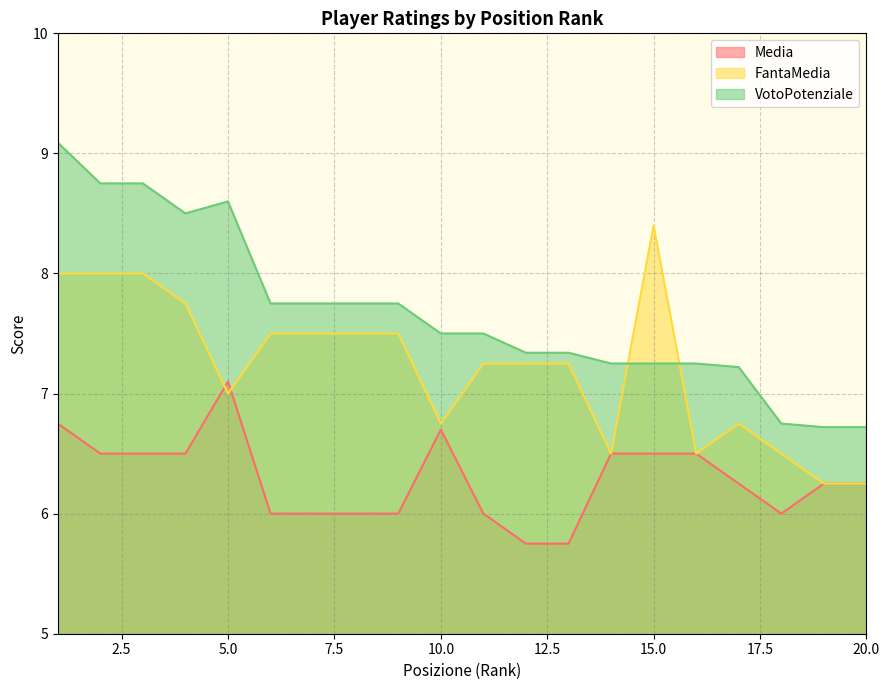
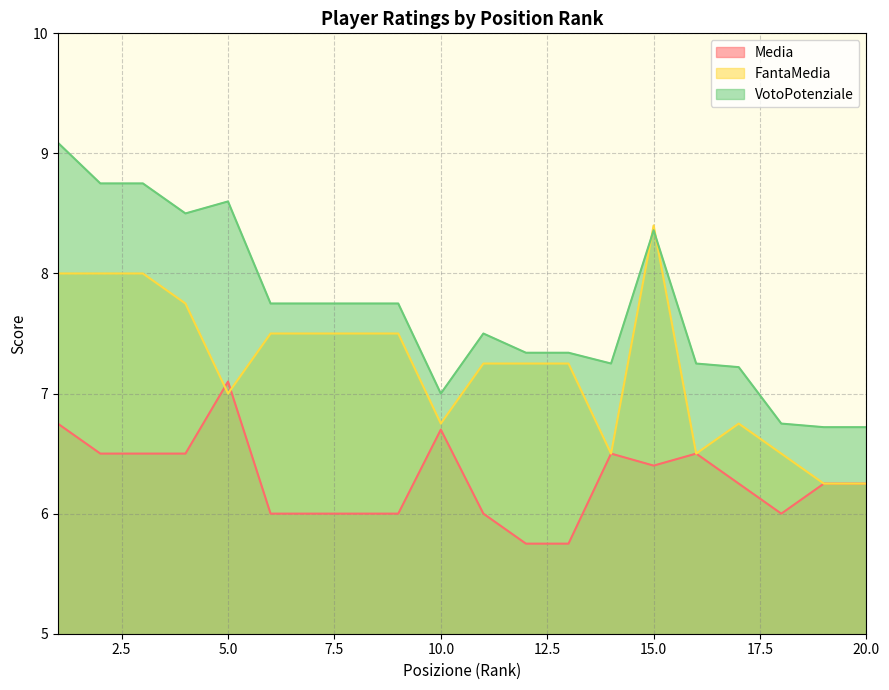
VotoPotenziale, 10.0: 7.5 -> 7.0
Media, 15.0: 6.5 -> 6.4
VotoPotenziale, 15.0: 7.25 -> 8.36
